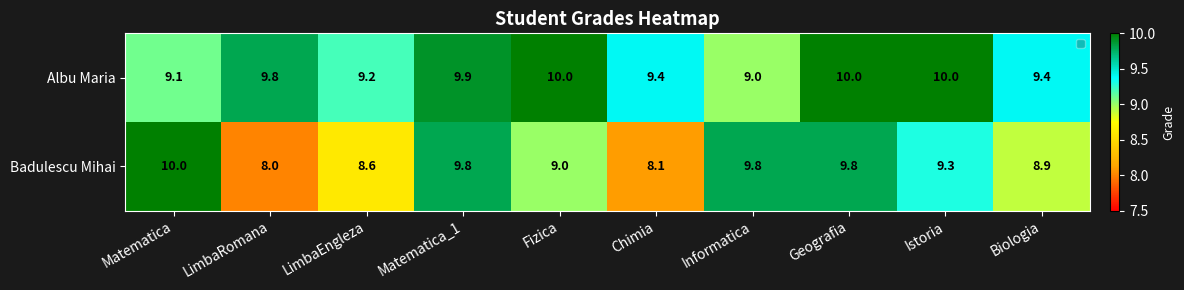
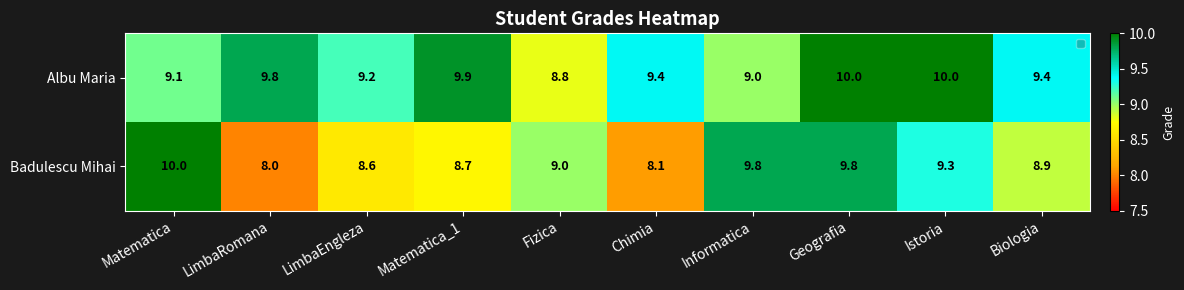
Albu Maria, Fizica: 10.0 -> 8.8
Badulescu Mihai, Matematica_1: 9.8 -> 8.7
